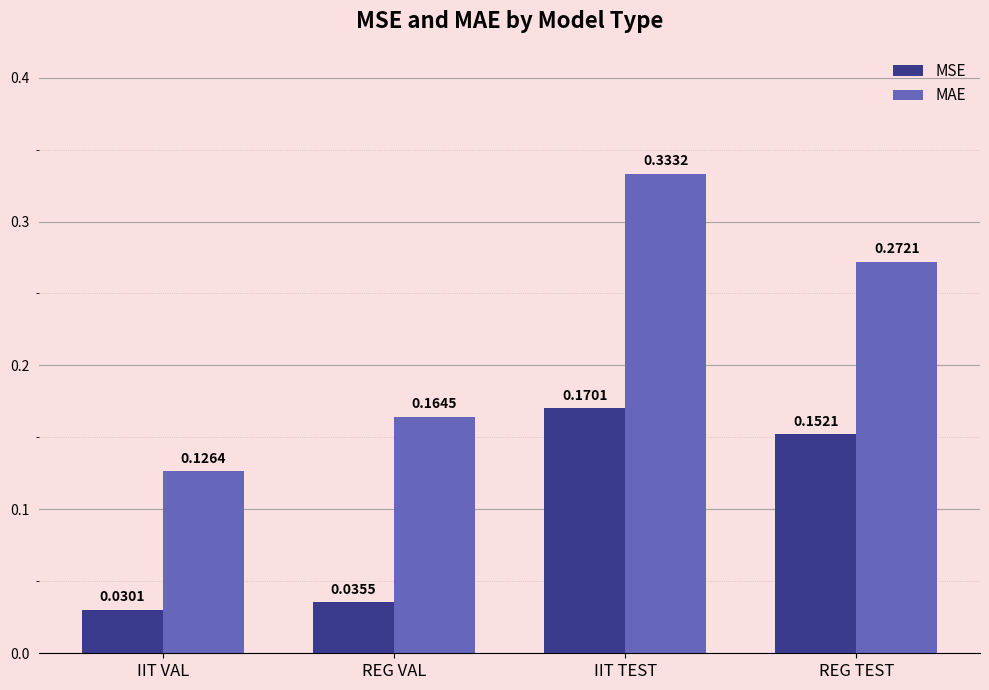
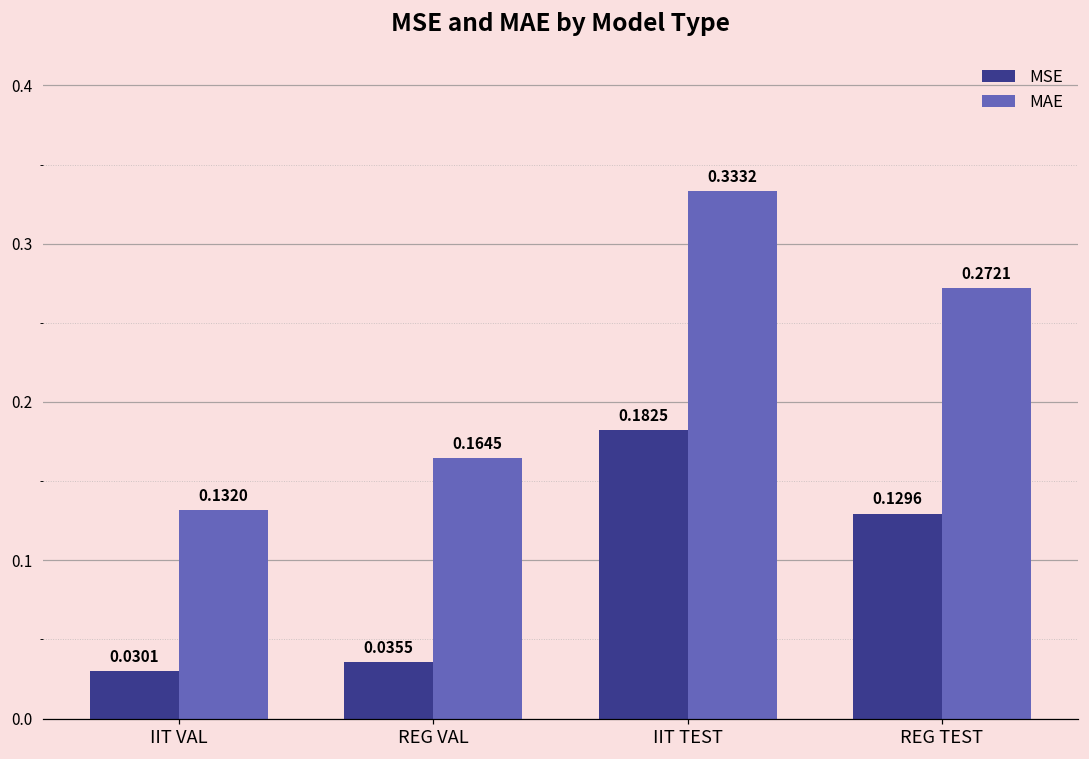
MAE, IIT VAL: 0.1264 -> 0.1320
MSE, IIT TEST: 0.1701 -> 0.1825
MSE, REG TEST: 0.1521 -> 0.1296
